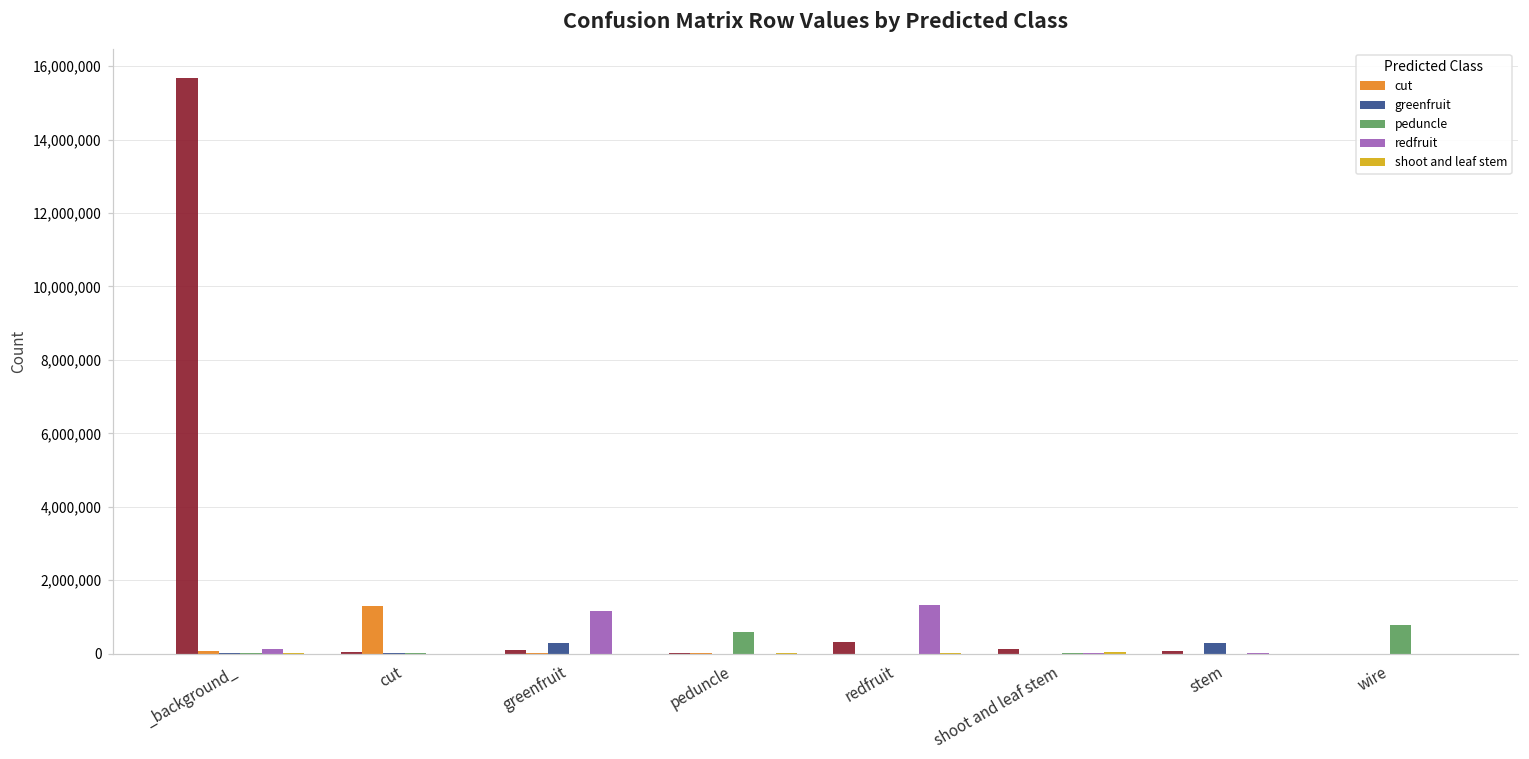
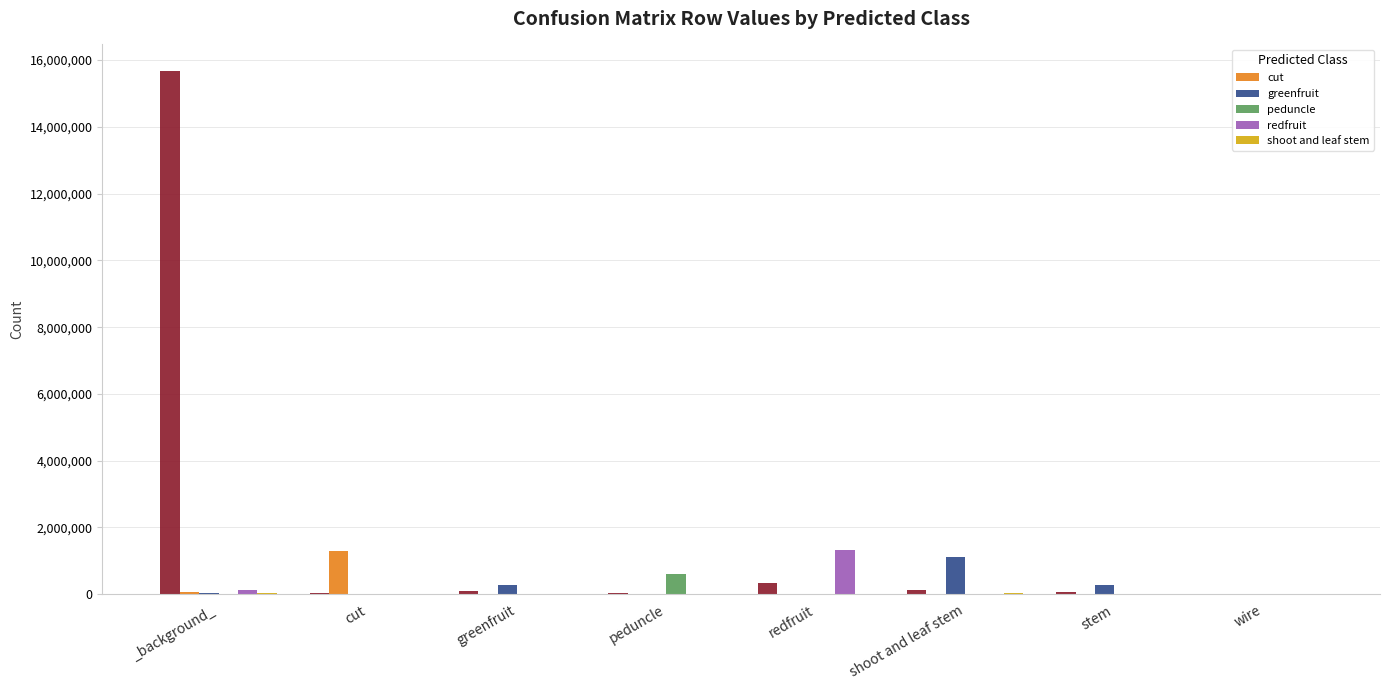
redfruit, greenfruit: 1,200,000 -> 0
greenfruit, shoot and leaf stem: 0 -> 1,100,000
peduncle, wire: 800,000 -> 0
